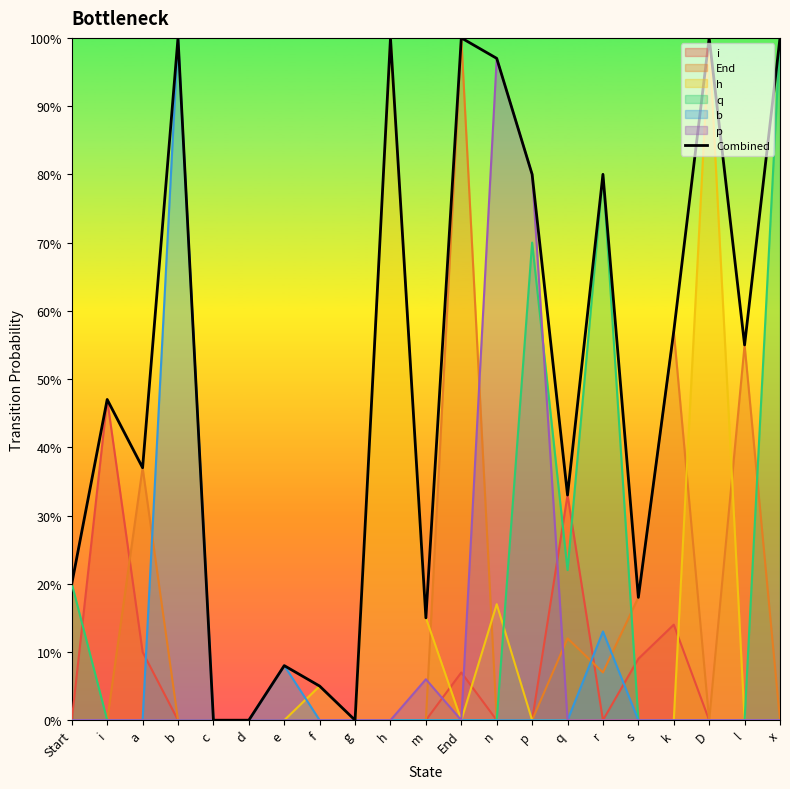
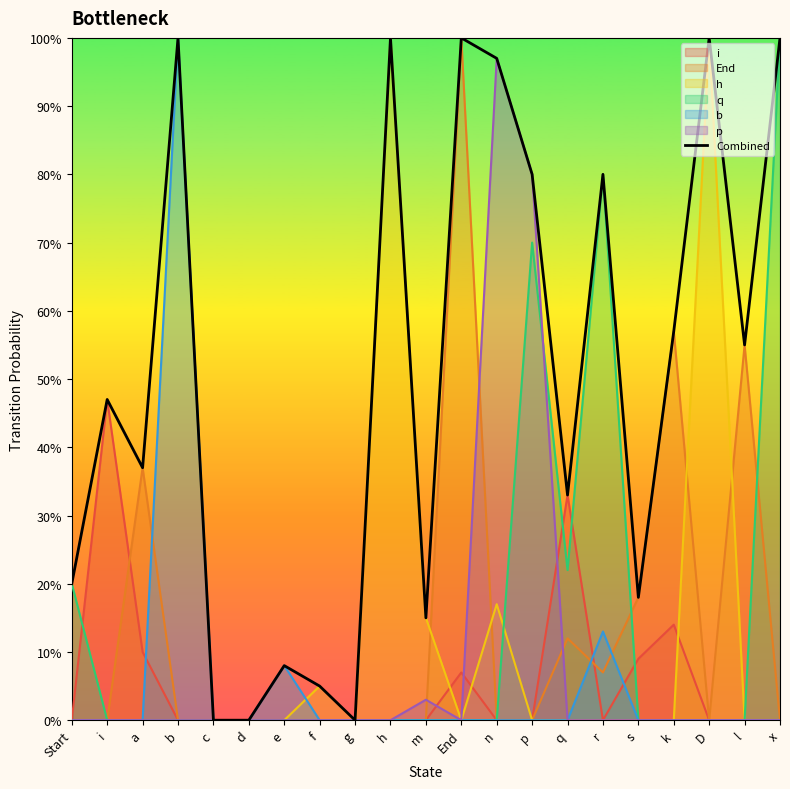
p, m: 6% -> 3%
